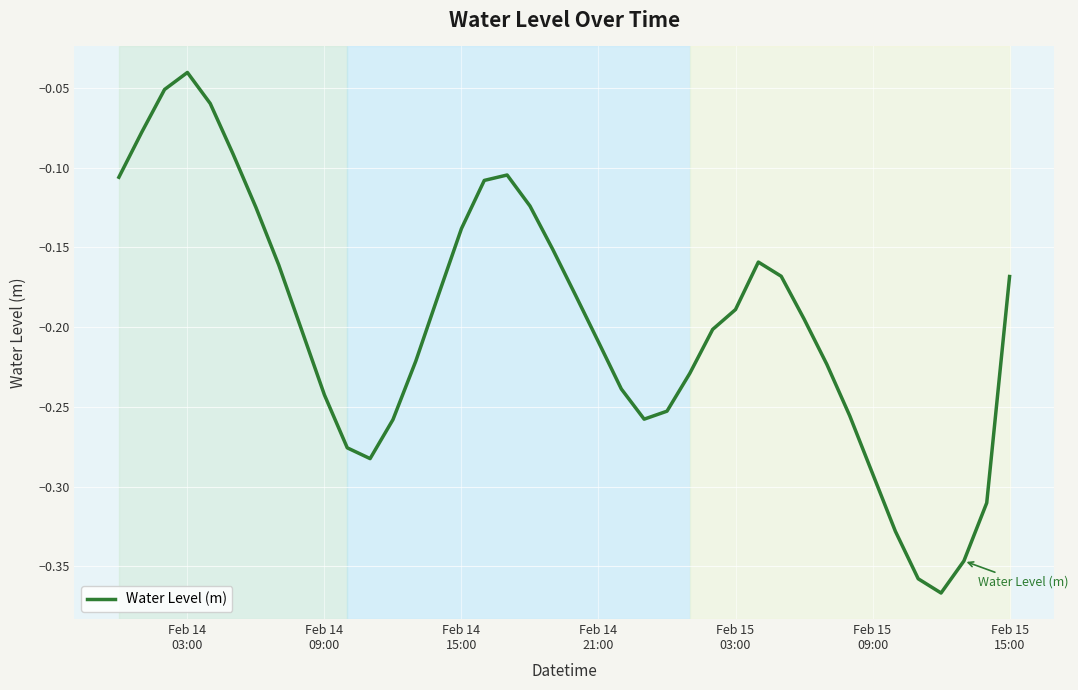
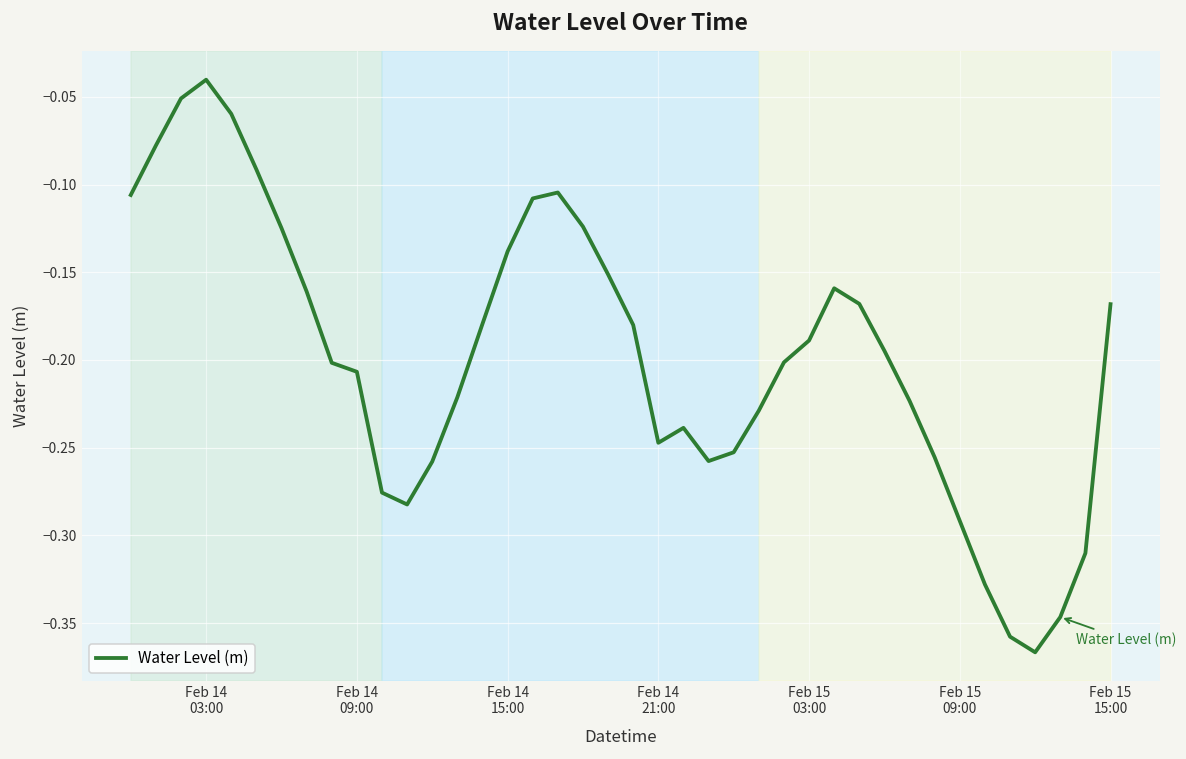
Feb 14 09:00: -0.242 -> -0.207
Feb 14 21:00: -0.209 -> -0.247
